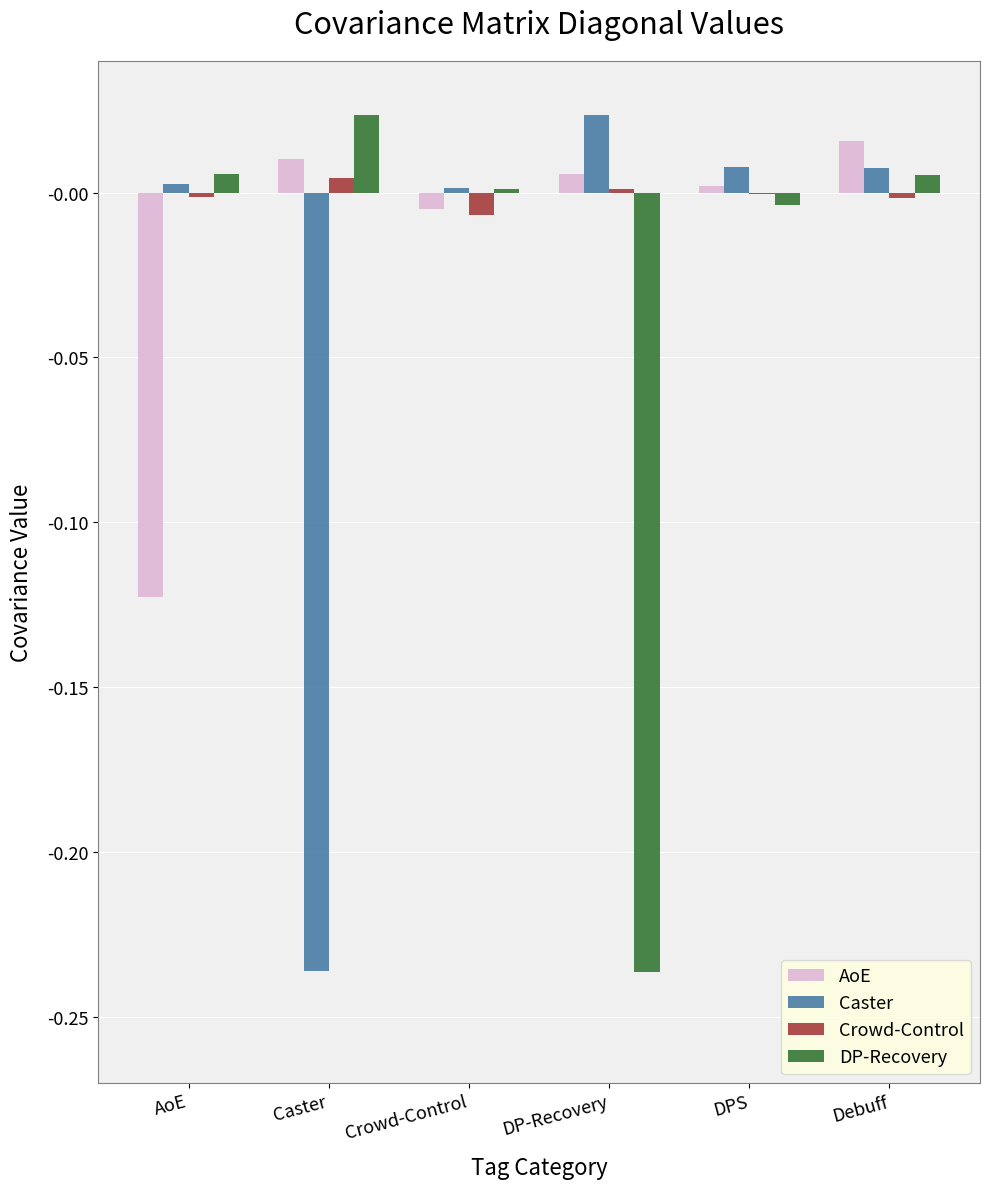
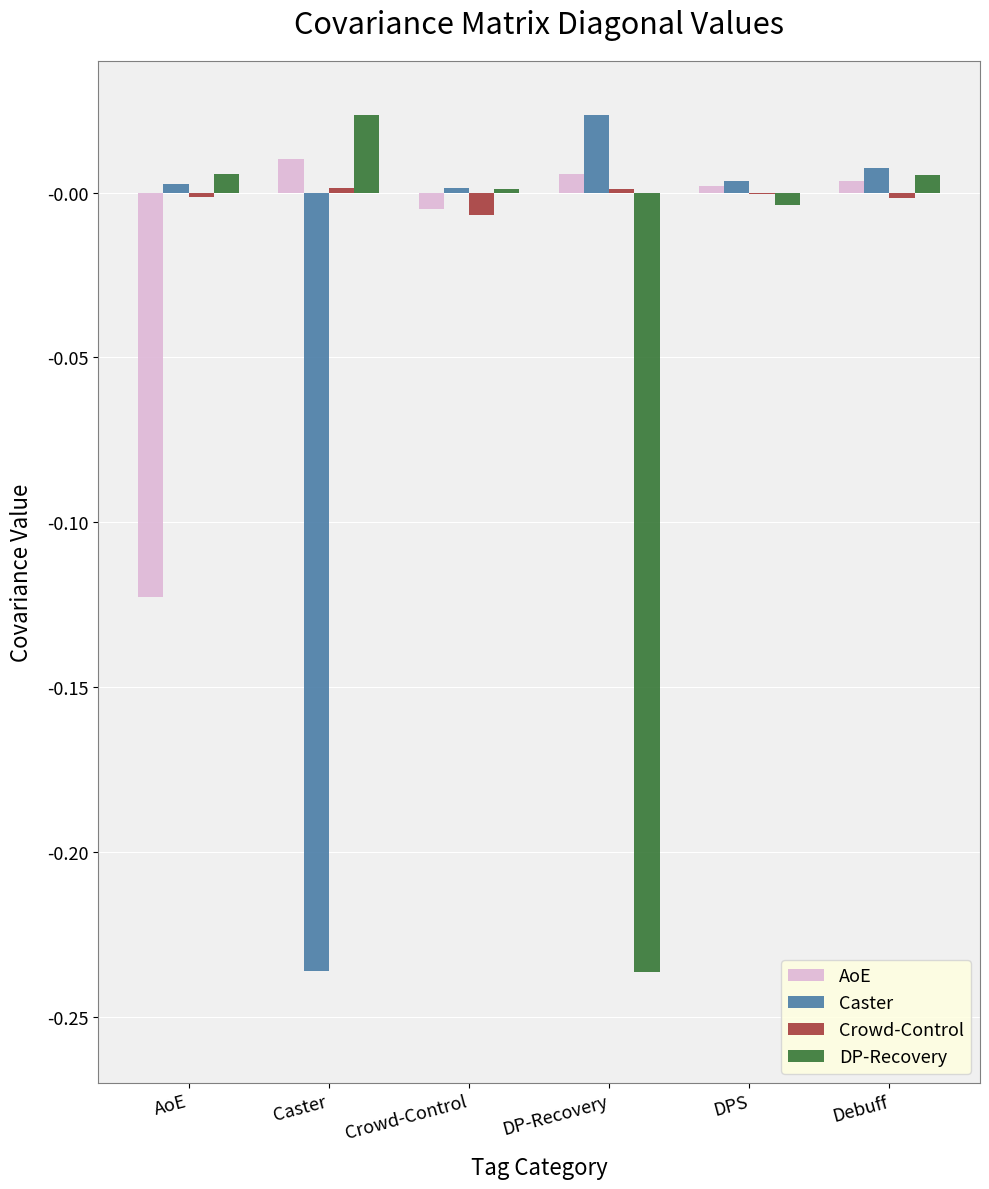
Crowd-Control, Caster: 0.005 -> 0.001
Caster, DPS: 0.008 -> 0.004
AoE, Debuff: 0.016 -> 0.003
